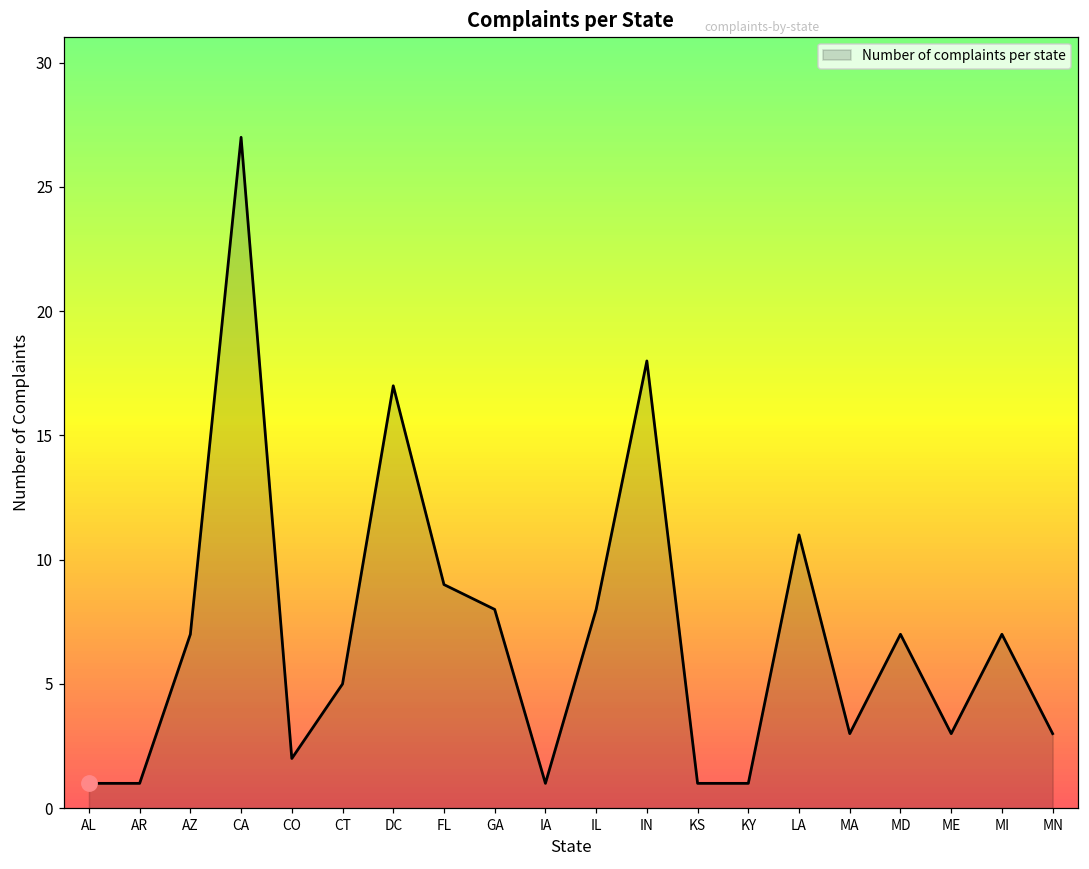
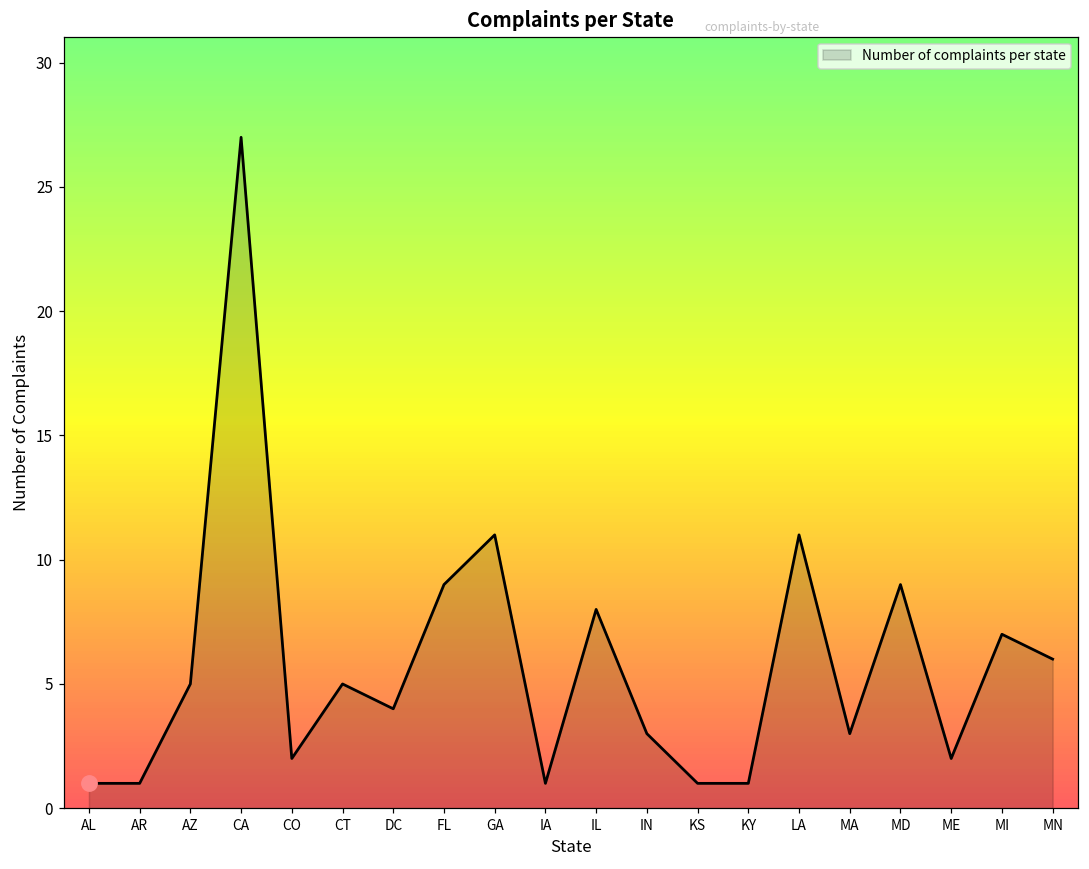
Number of complaints per state, AZ: 7 -> 5
Number of complaints per state, DC: 17 -> 4
Number of complaints per state, GA: 8 -> 11
Number of complaints per state, IN: 18 -> 3
Number of complaints per state, MD: 7 -> 9
Number of complaints per state, ME: 3 -> 2
Number of complaints per state, MN: 3 -> 6
